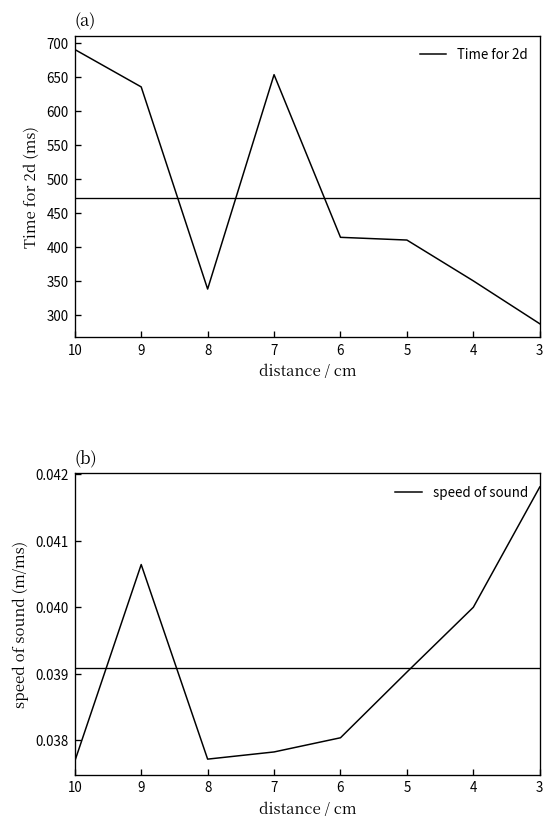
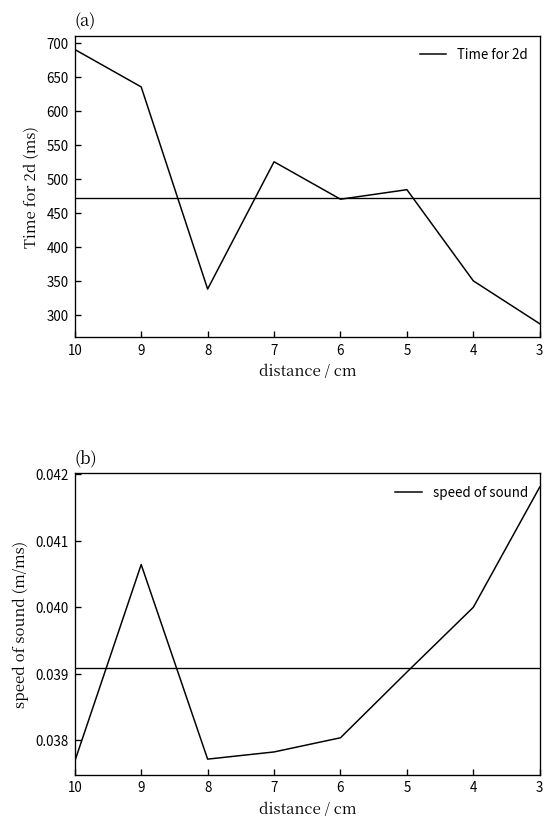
(a), 7: 650 -> 530
(a), 6: 410 -> 470
(a), 5: 410 -> 480
